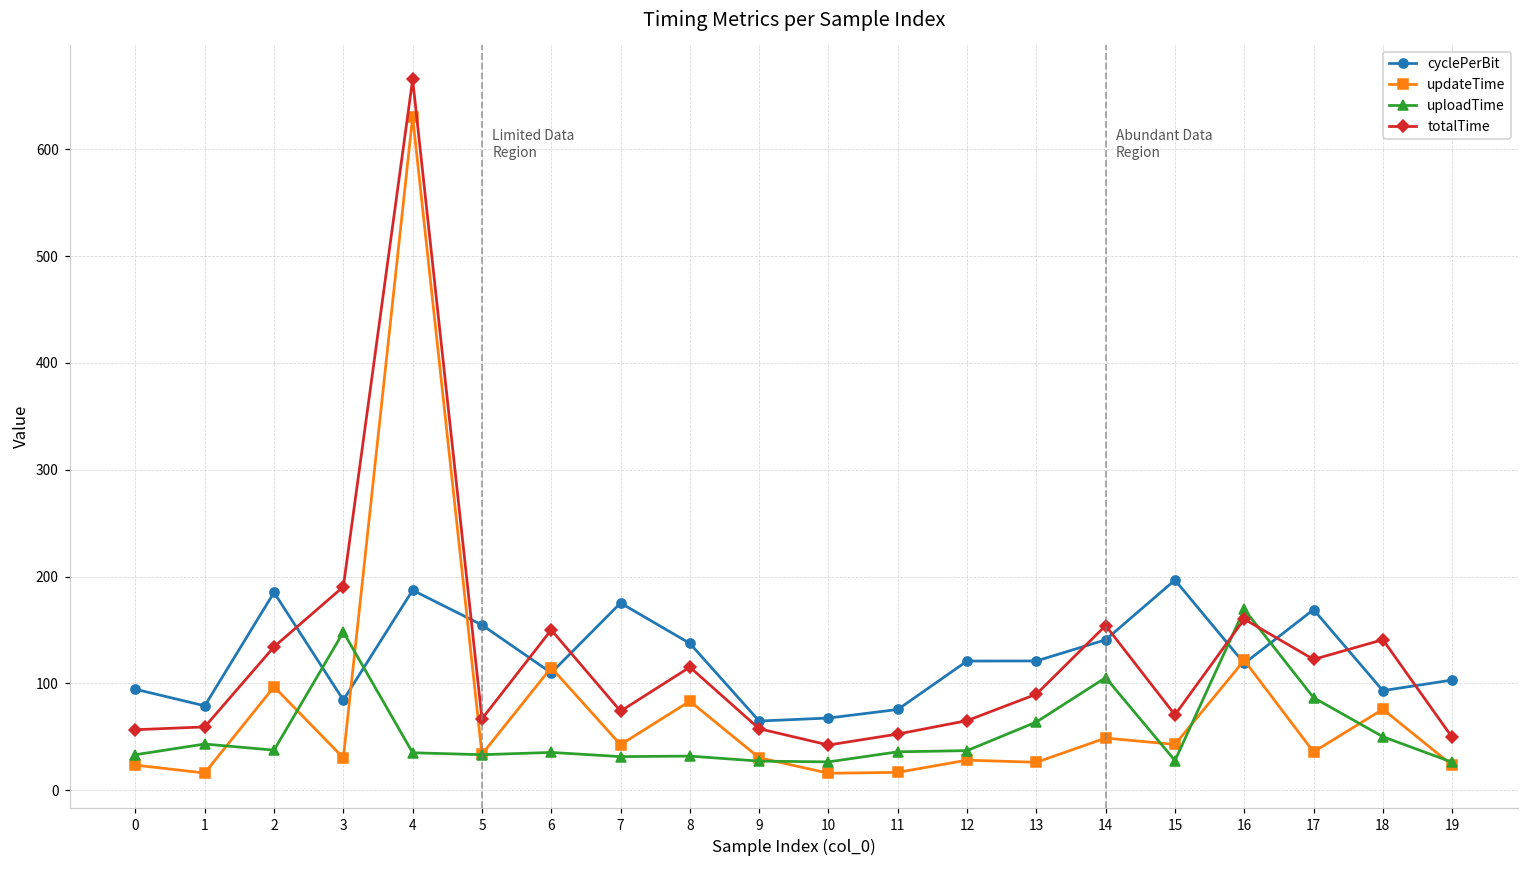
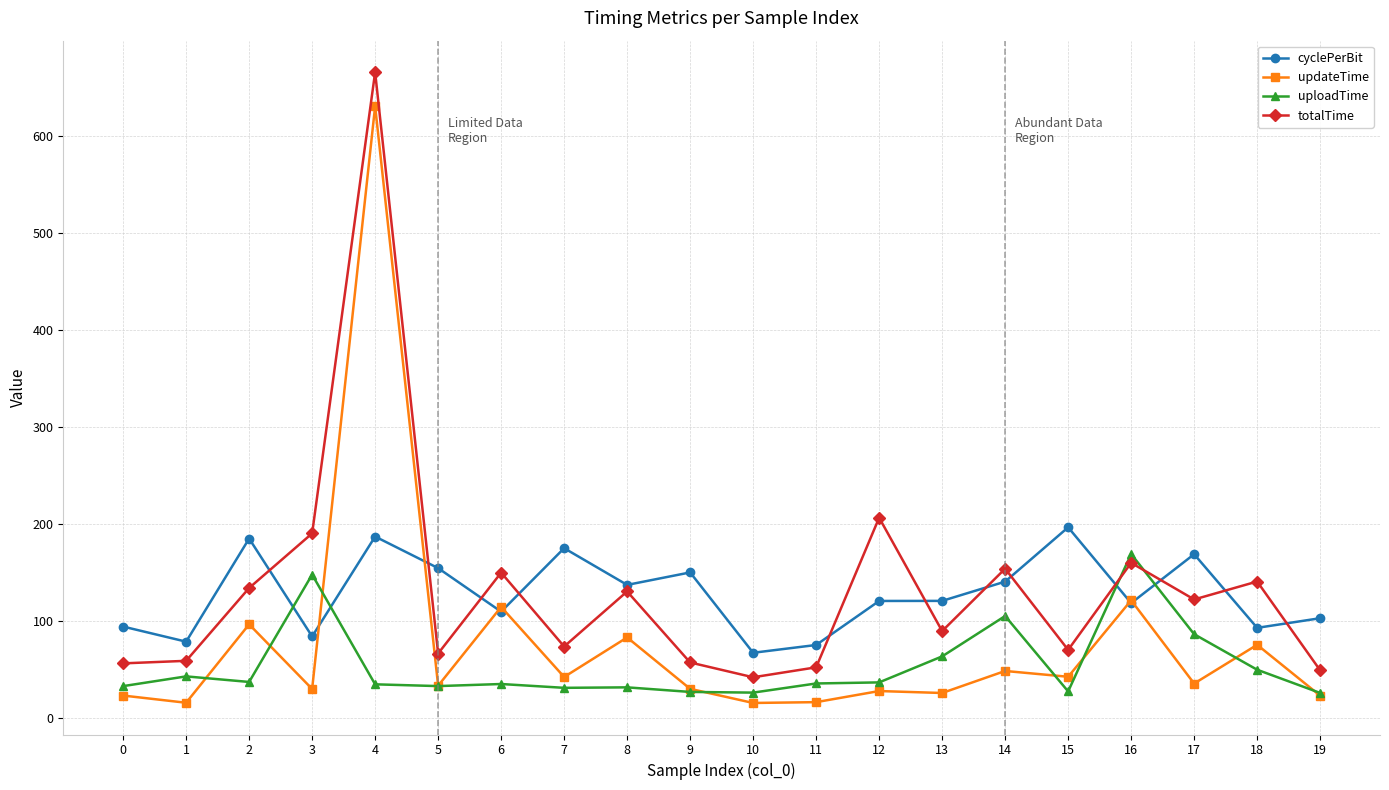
totalTime, 8: 120 -> 130
cyclePerBit, 9: 60 -> 150
totalTime, 12: 70 -> 210
